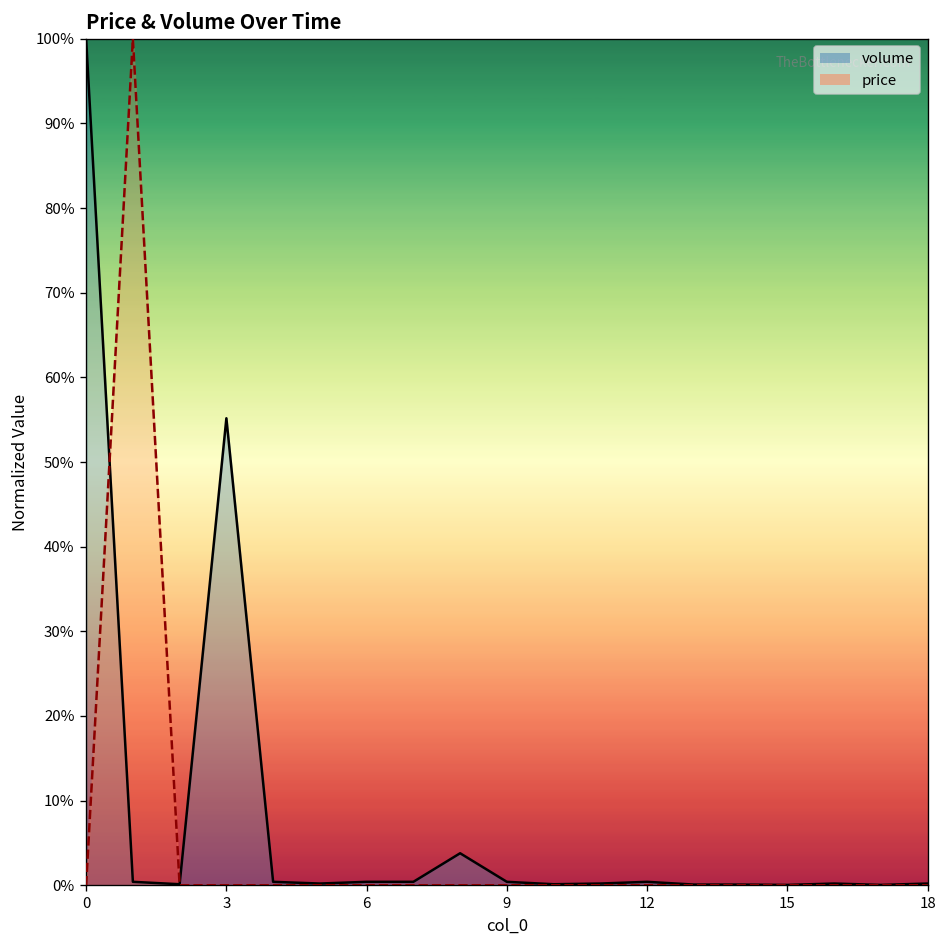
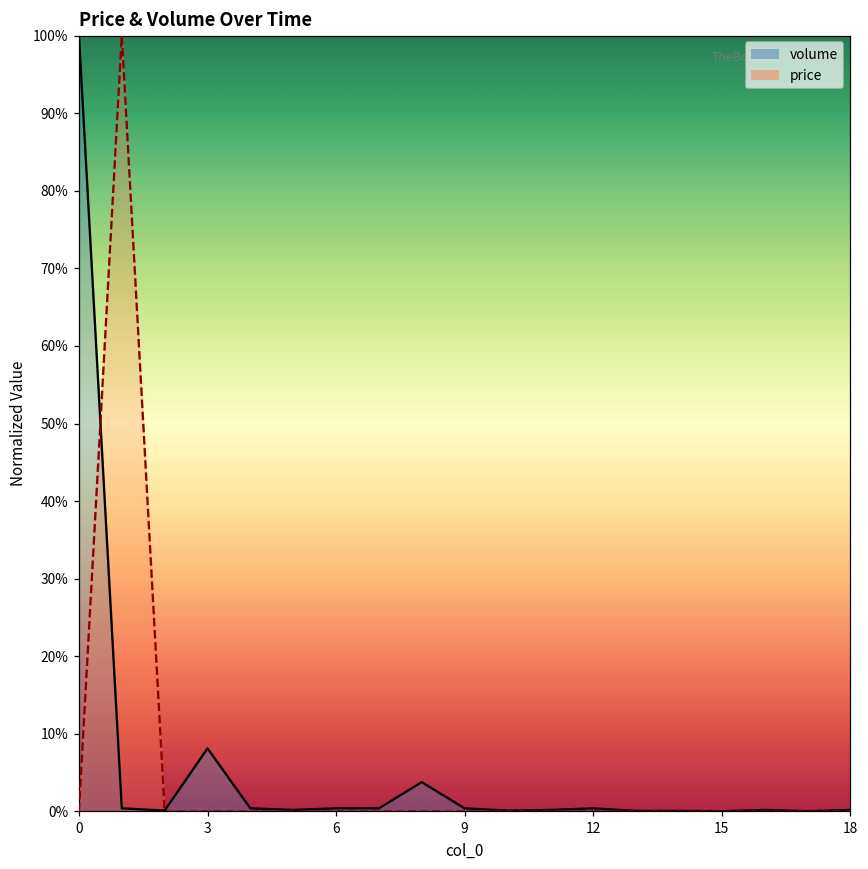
volume, 3: 55% -> 8%
